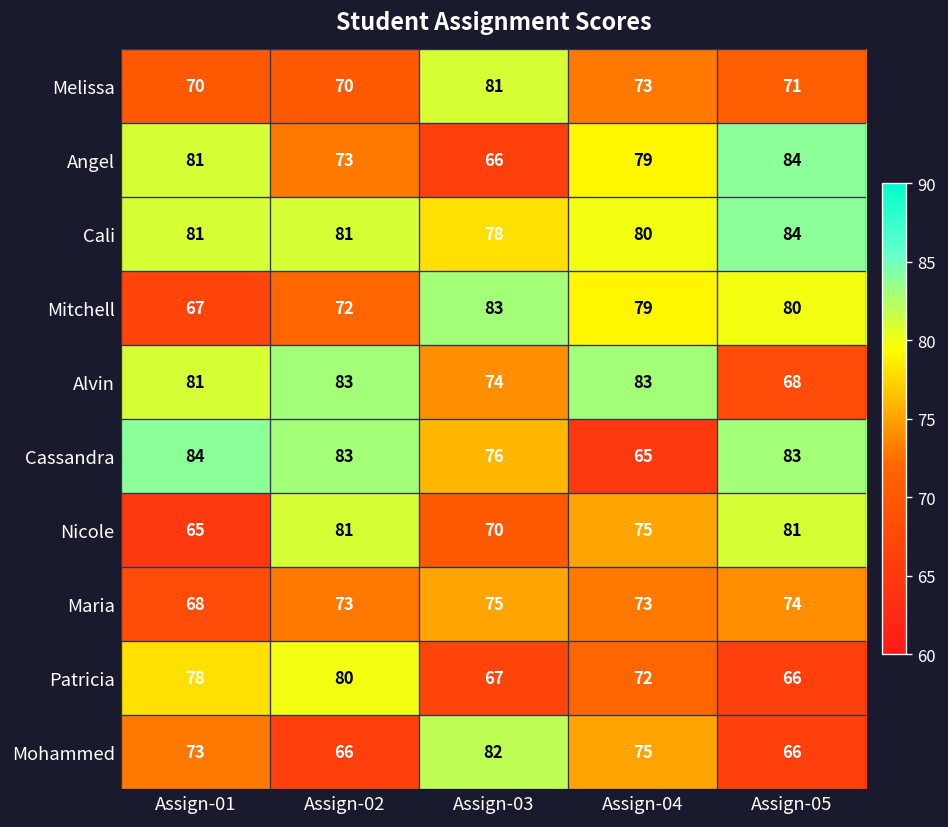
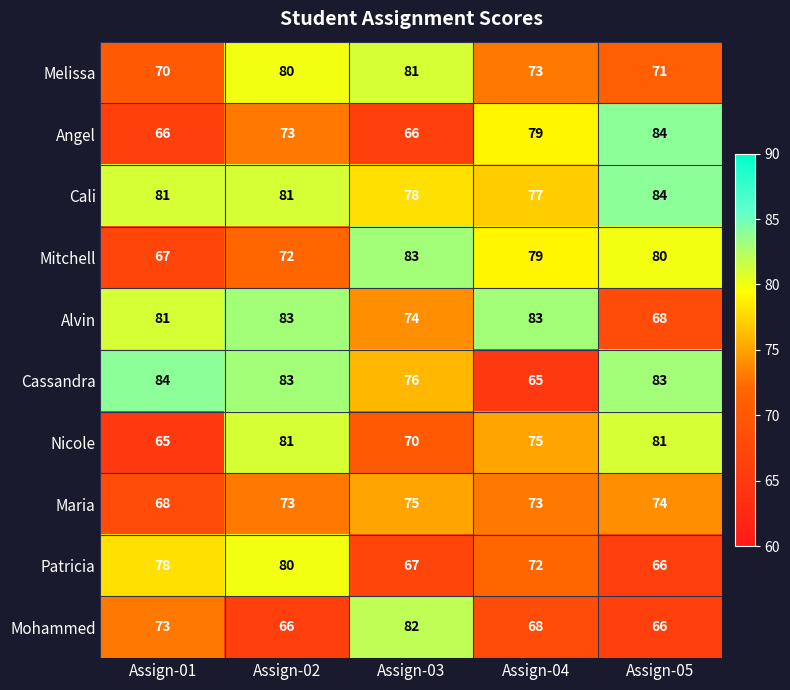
Melissa, Assign-02: 70 -> 80
Angel, Assign-01: 81 -> 66
Cali, Assign-04: 80 -> 77
Mohammed, Assign-04: 75 -> 68
